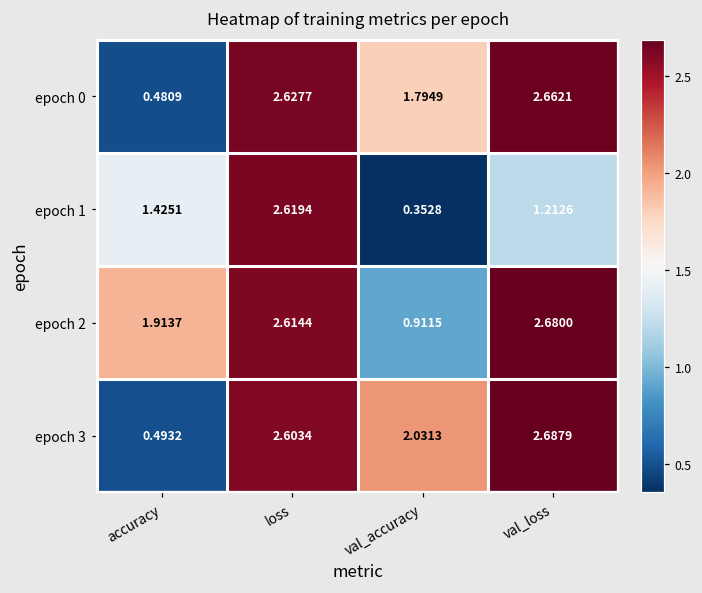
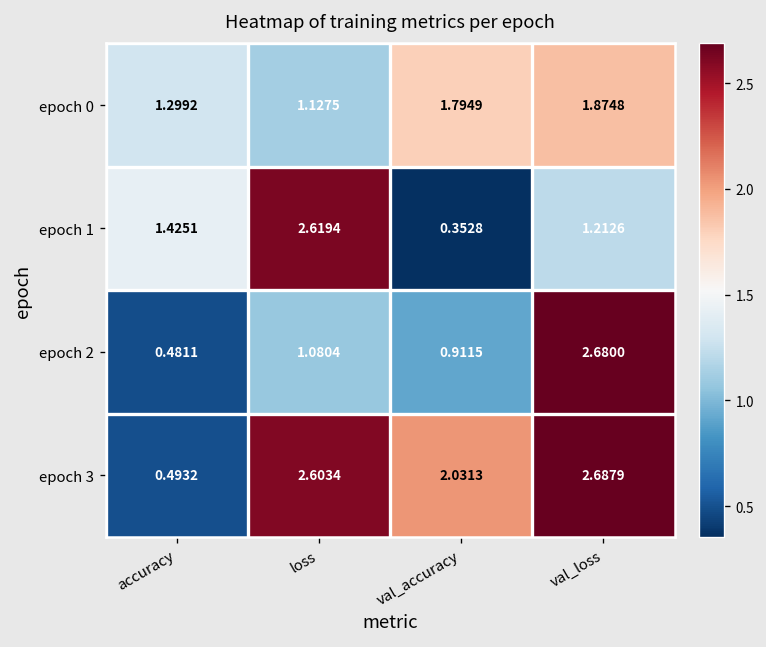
epoch 0, accuracy: 0.4809 -> 1.2992
epoch 0, loss: 2.6277 -> 1.1275
epoch 0, val_loss: 2.6621 -> 1.8748
epoch 2, accuracy: 1.9137 -> 0.4811
epoch 2, loss: 2.6144 -> 1.0804
